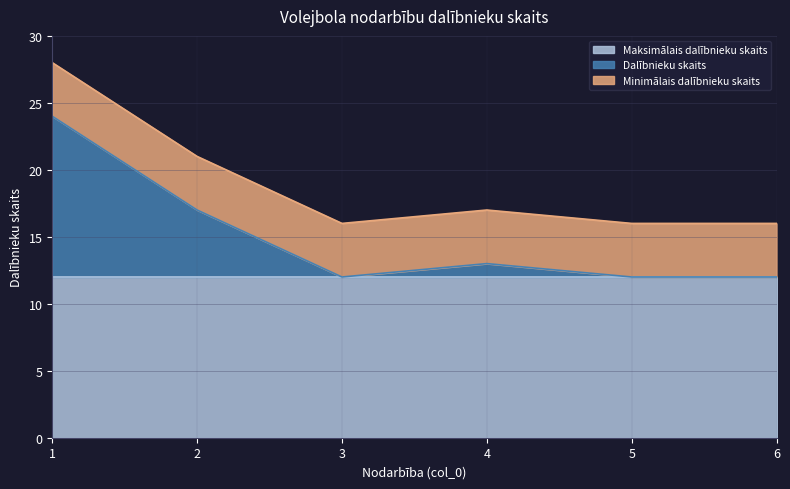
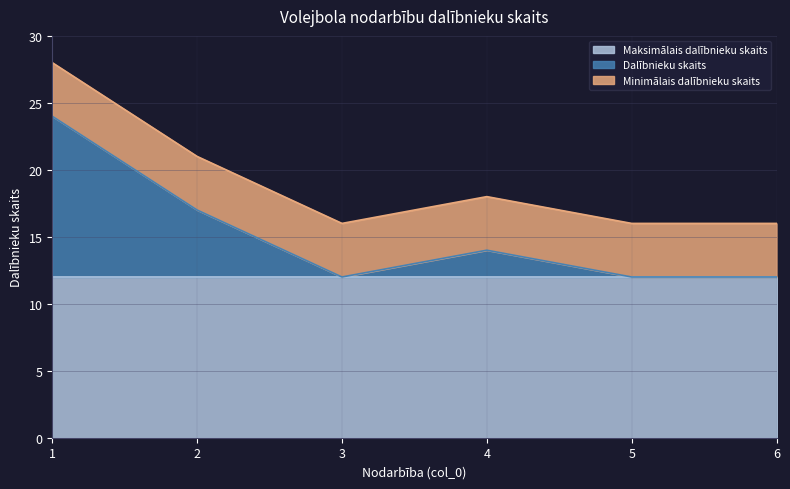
Dalībnieku skaits, 4: 13.0 -> 14.0
